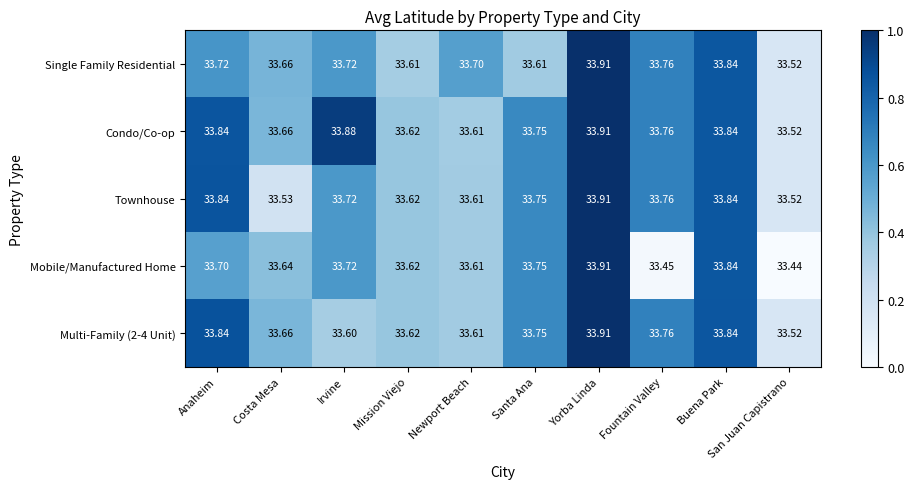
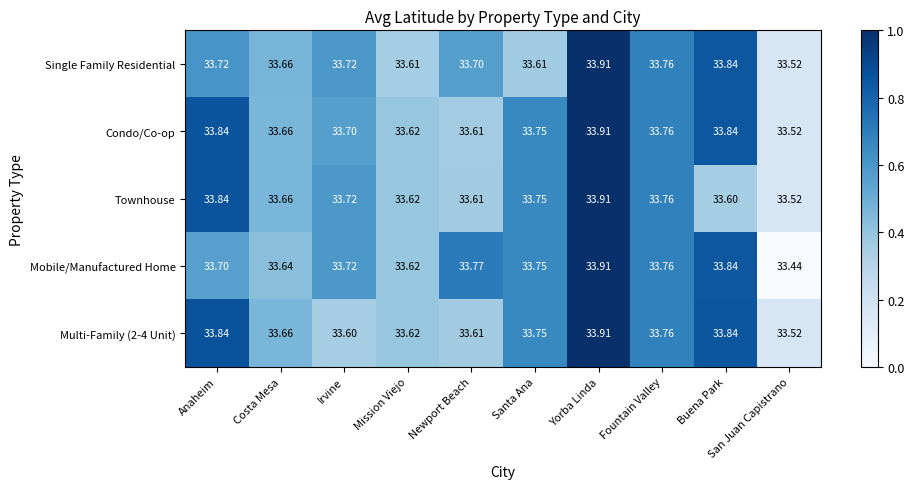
Condo/Co-op, Irvine: 33.88 -> 33.70
Townhouse, Costa Mesa: 33.53 -> 33.66
Townhouse, Buena Park: 33.84 -> 33.60
Mobile/Manufactured Home, Newport Beach: 33.61 -> 33.77
Mobile/Manufactured Home, Fountain Valley: 33.45 -> 33.76
